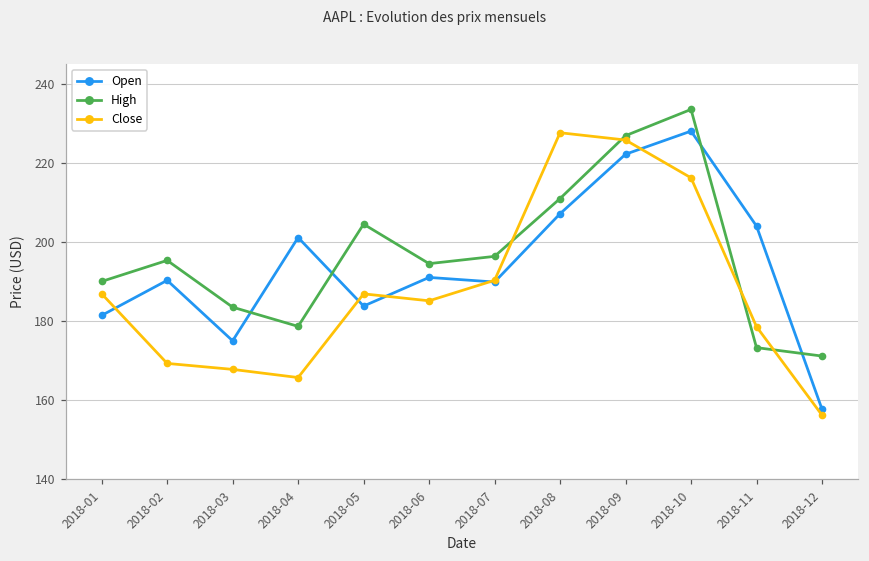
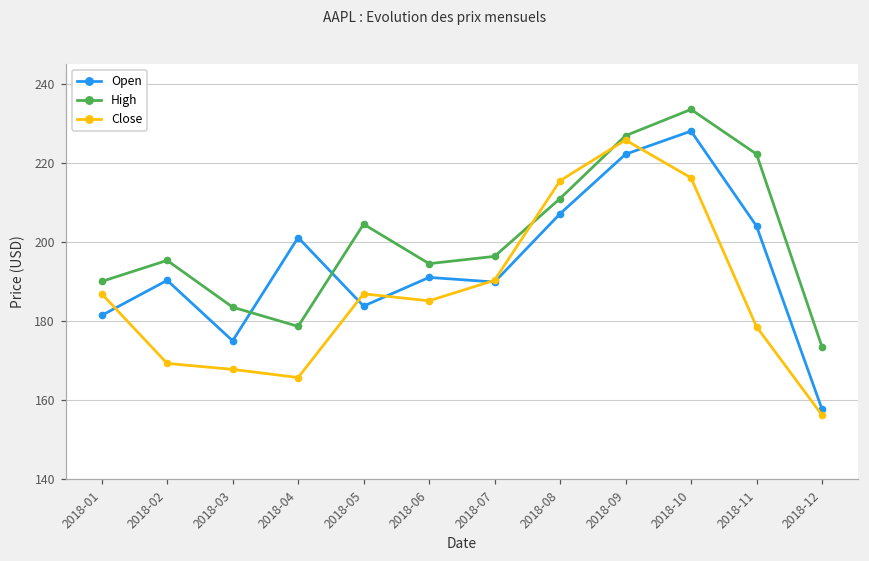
Close, 2018-08: 228 -> 215
High, 2018-11: 173 -> 222
High, 2018-12: 171 -> 173
